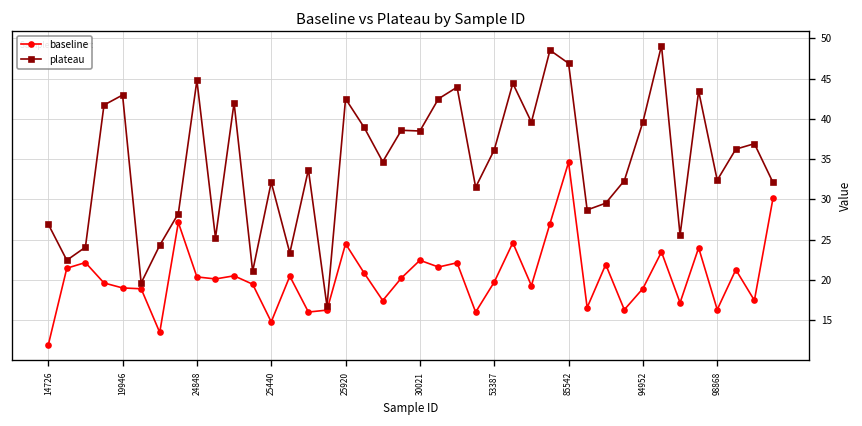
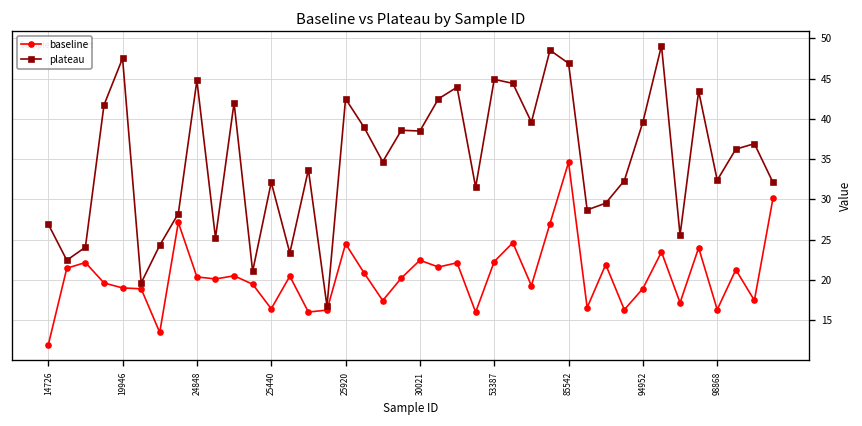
plateau, 19946: 43 -> 48
baseline, 25440: 15 -> 16
baseline, 53387: 20 -> 22
plateau, 53387: 36 -> 45
